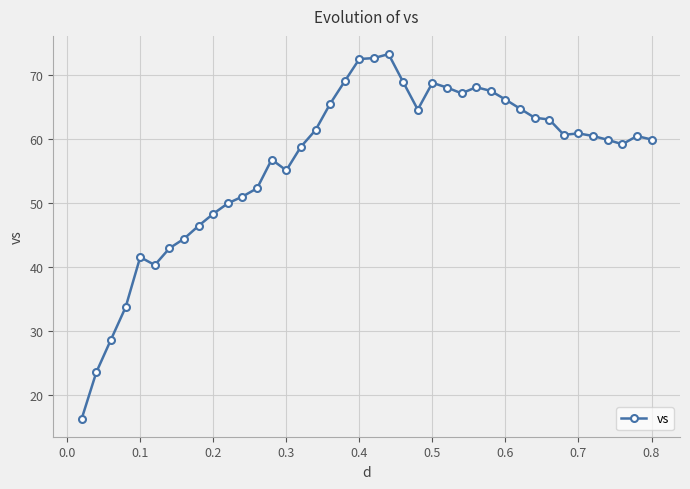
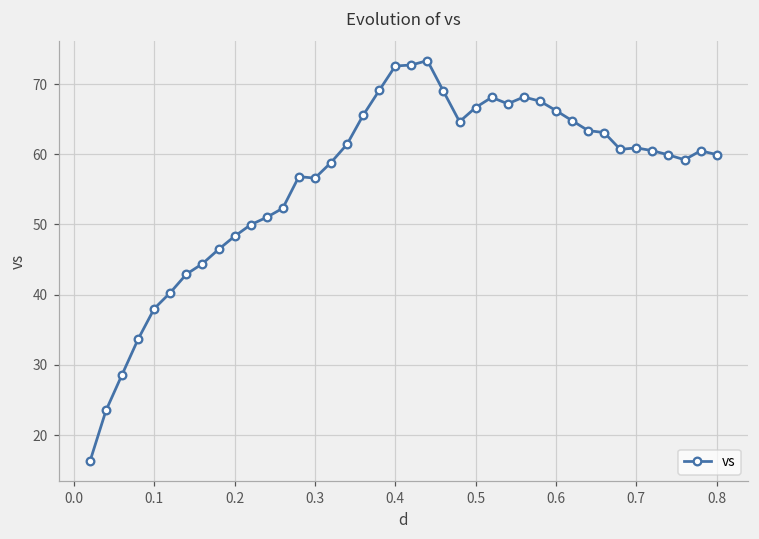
0.1: 42 -> 38
0.3: 55 -> 57
0.5: 69 -> 67
